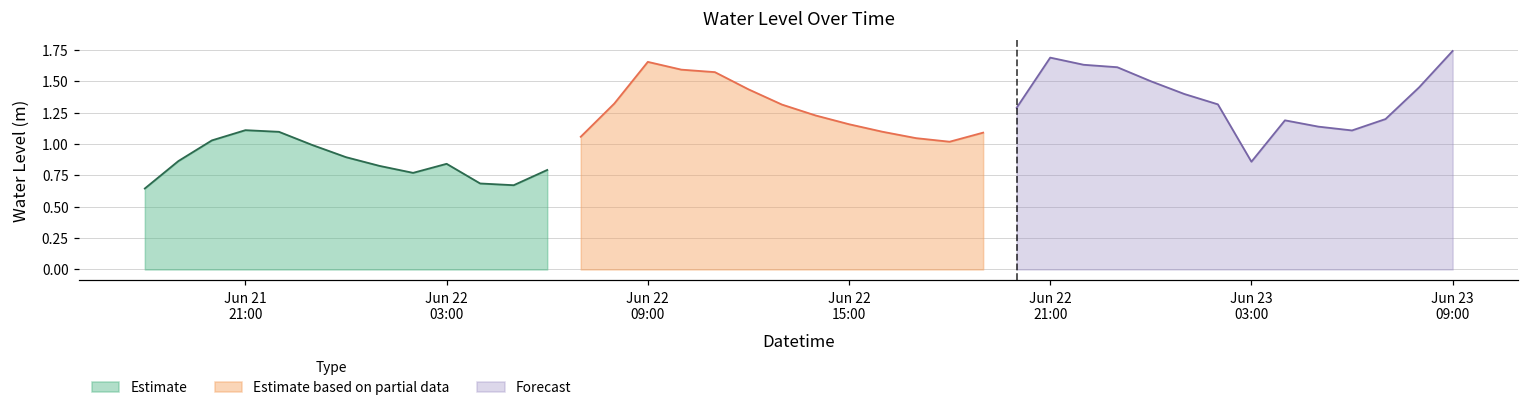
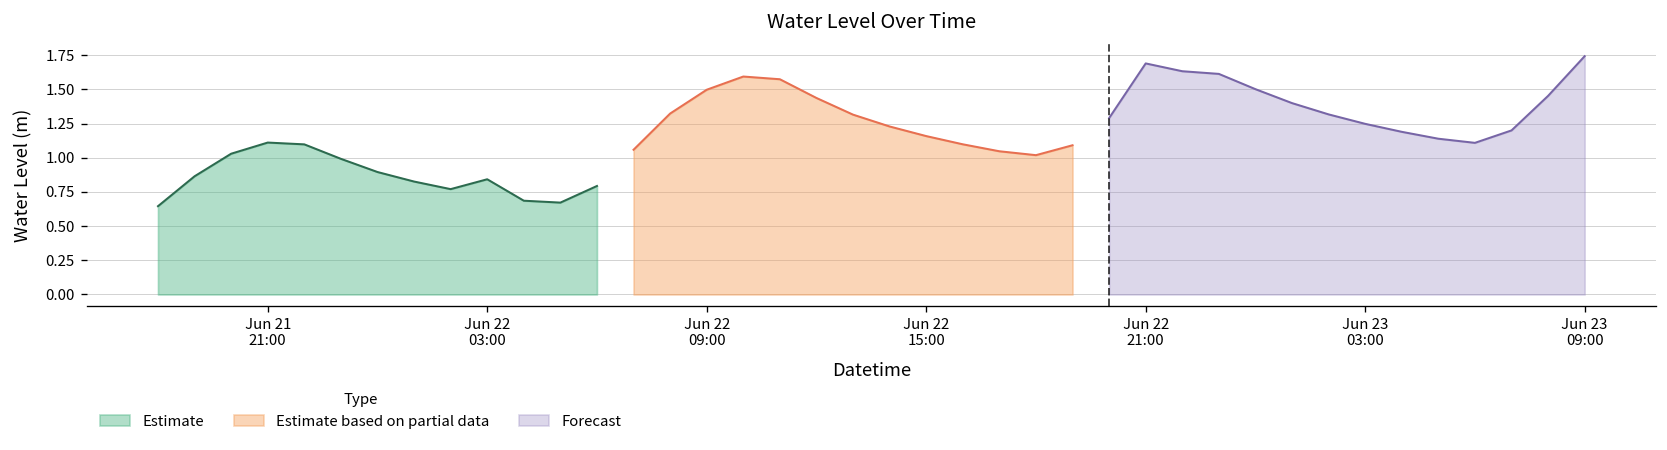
Estimate based on partial data, Jun 22 09:00: 1.66 -> 1.50
Forecast, Jun 23 03:00: 0.86 -> 1.25
